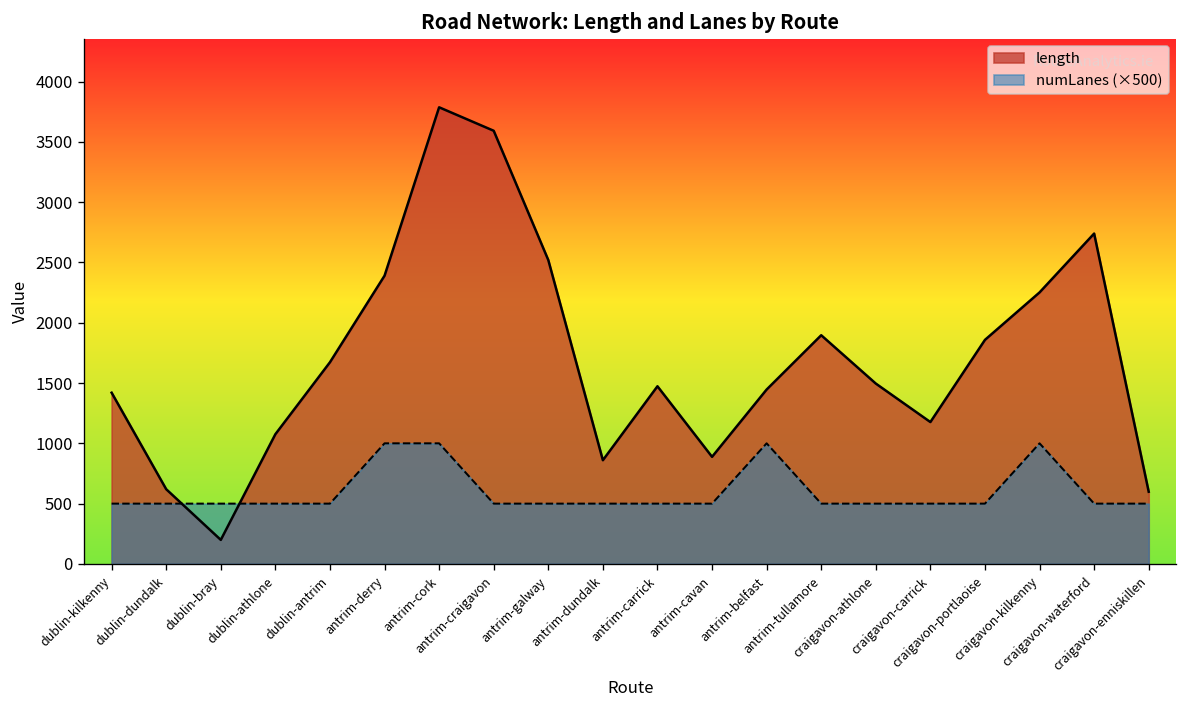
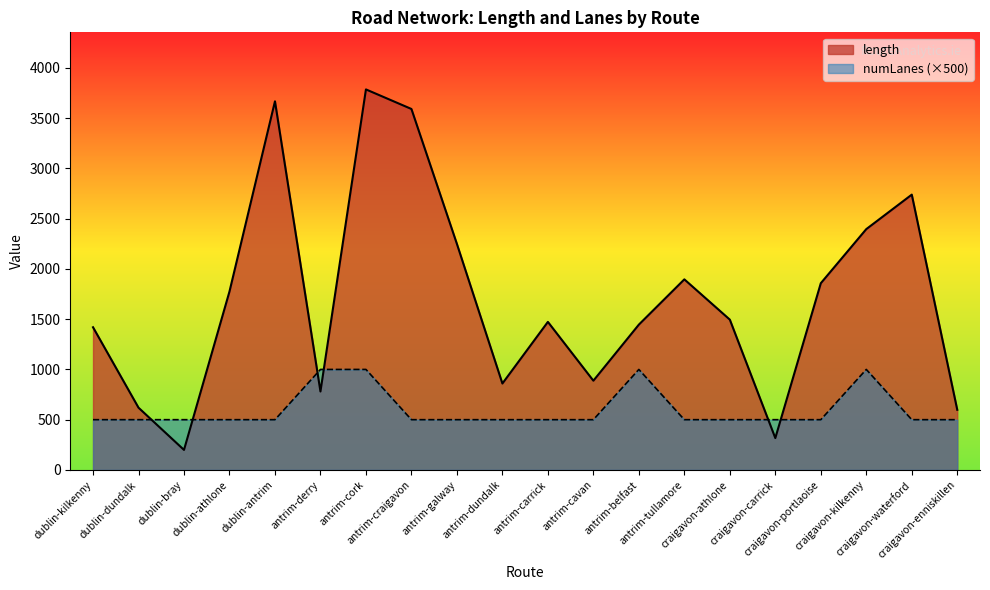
length, dublin-athlone: 1080 -> 1780
length, dublin-antrim: 1670 -> 3670
length, antrim-derry: 2390 -> 780
length, antrim-galway: 2520 -> 2250
length, craigavon-carrick: 1180 -> 320
length, craigavon-kilkenny: 2250 -> 2400
